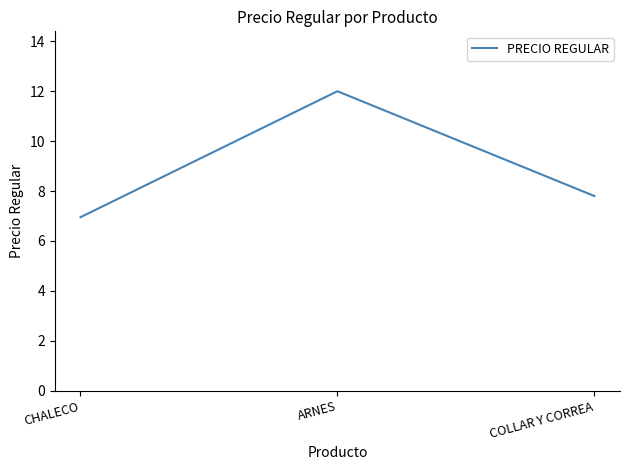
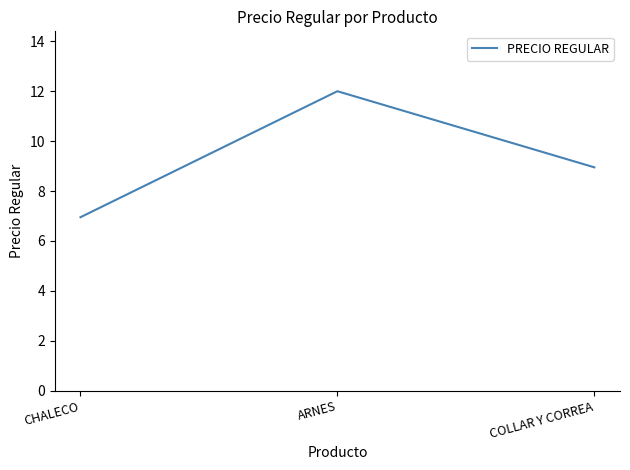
COLLAR Y CORREA: 7.8 -> 9.0
